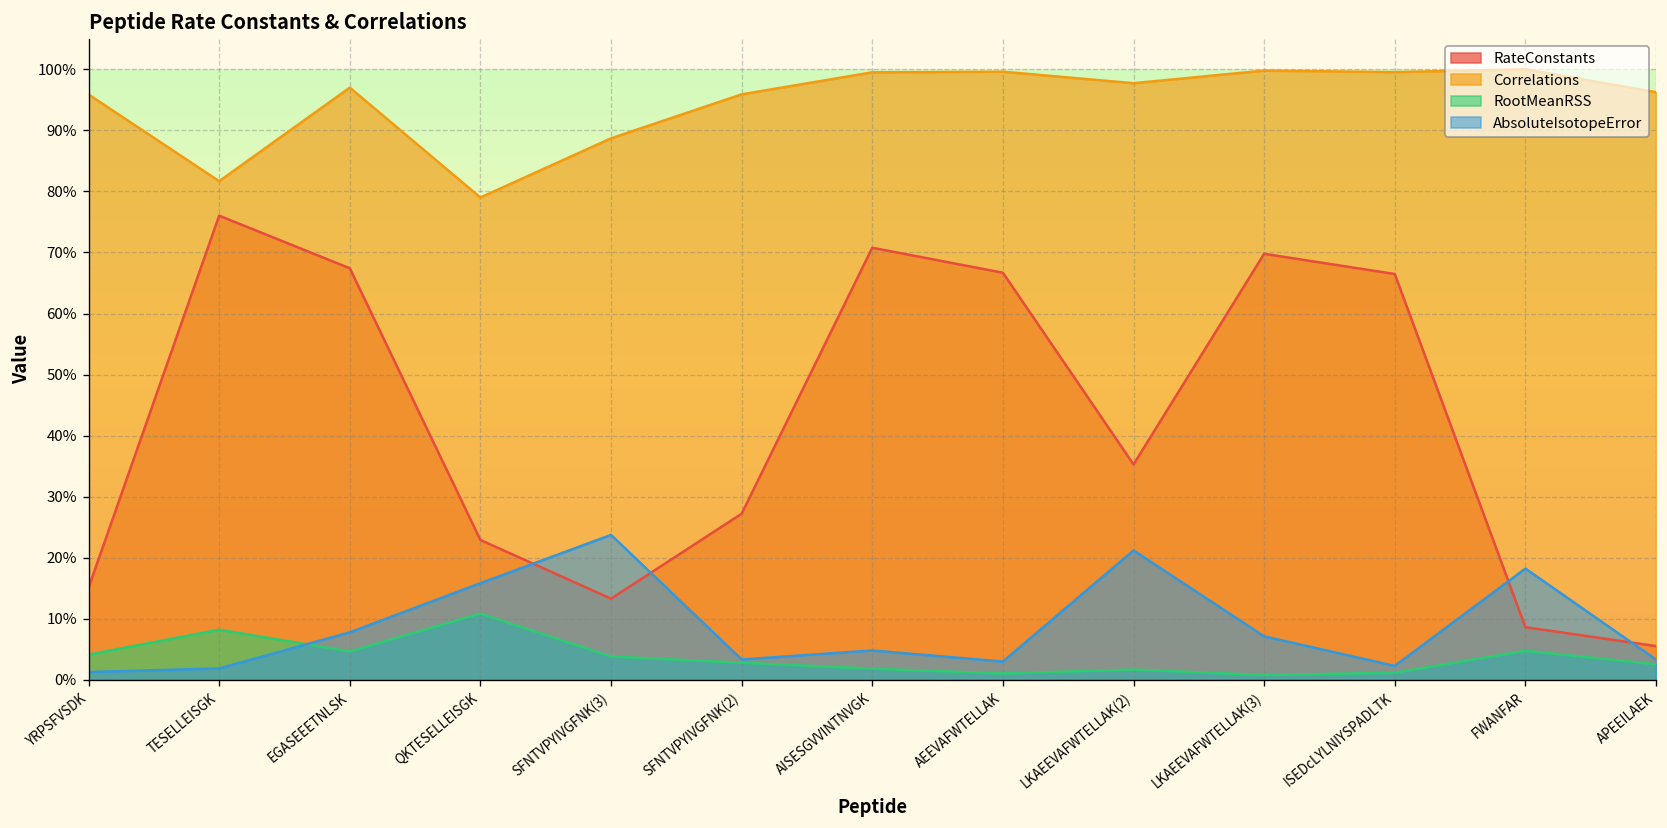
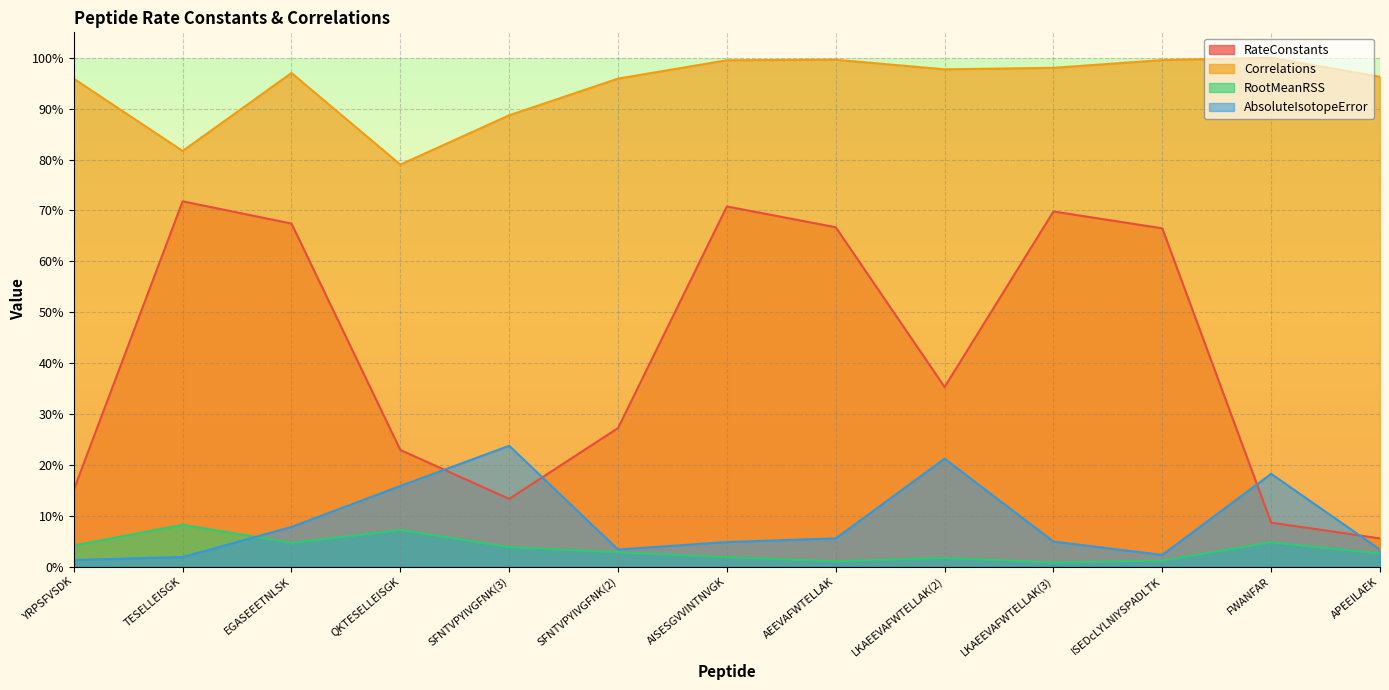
RateConstants, TESELLEISGK: 76% -> 72%
RootMeanRSS, QKTESELLEISGK: 11% -> 7%
AbsoluteIsotopeError, AEEVAFWTELLAK: 3% -> 6%
Correlations, LKAEEVAFWTELLAK(3): 100% -> 98%
AbsoluteIsotopeError, LKAEEVAFWTELLAK(3): 7% -> 5%
